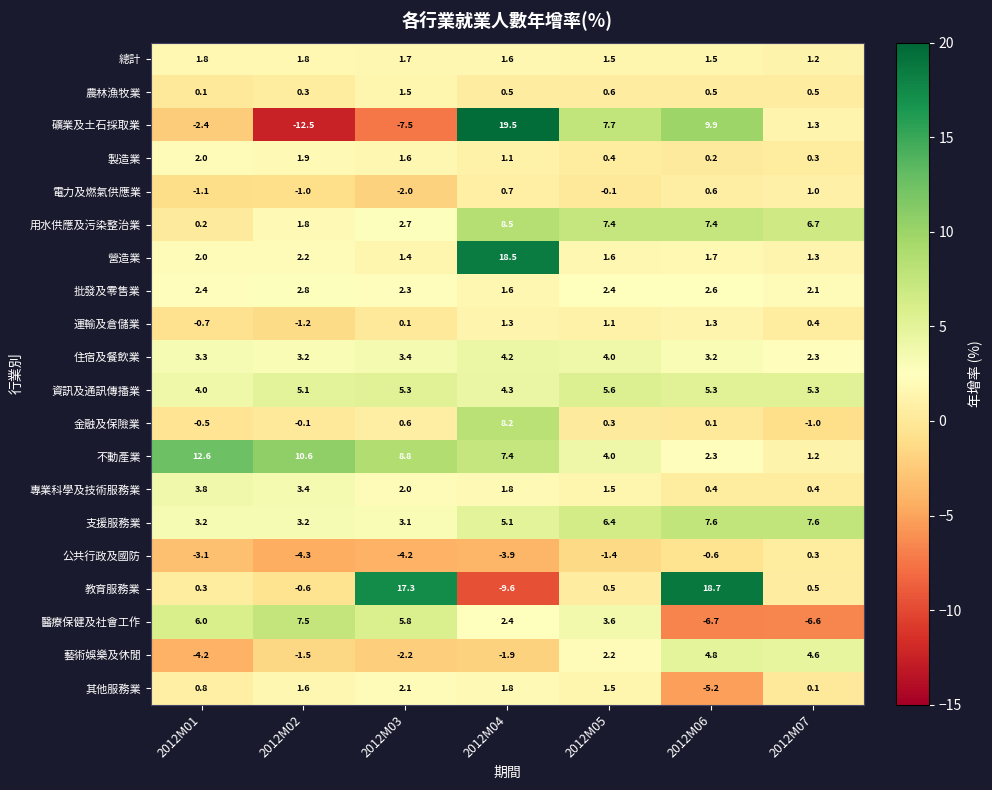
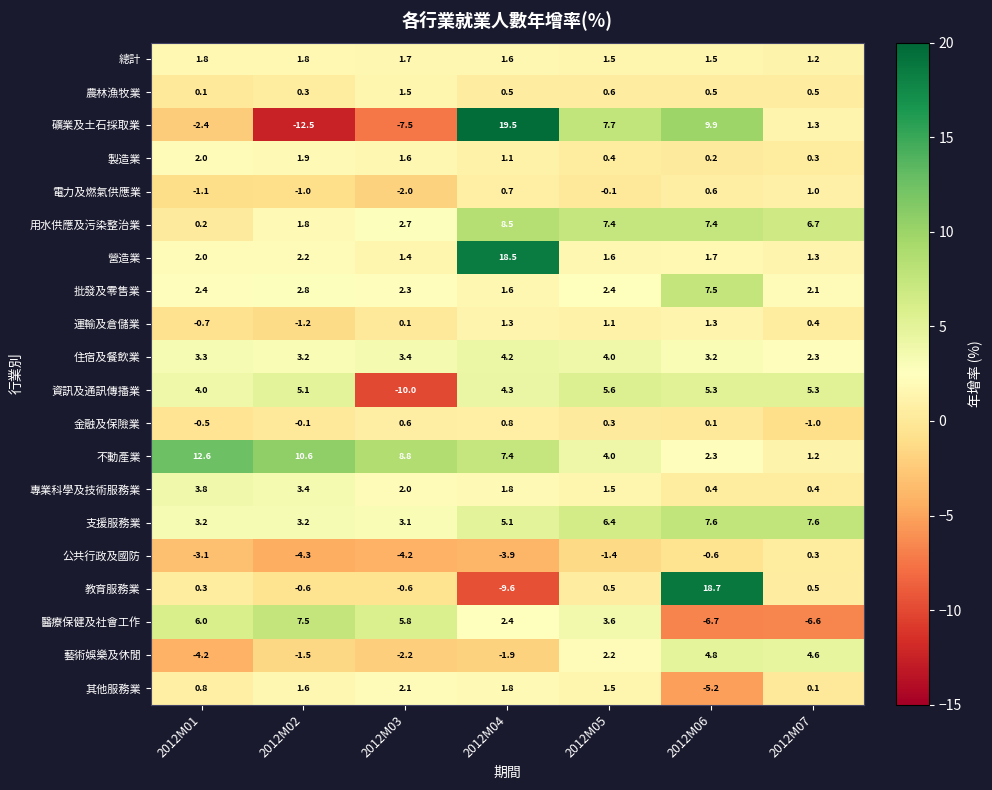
批發及零售業, 2012M06: 2.6 -> 7.5
資訊及通訊傳播業, 2012M03: 5.3 -> -10.0
金融及保險業, 2012M04: 8.2 -> 0.8
教育服務業, 2012M03: 17.3 -> -0.6
